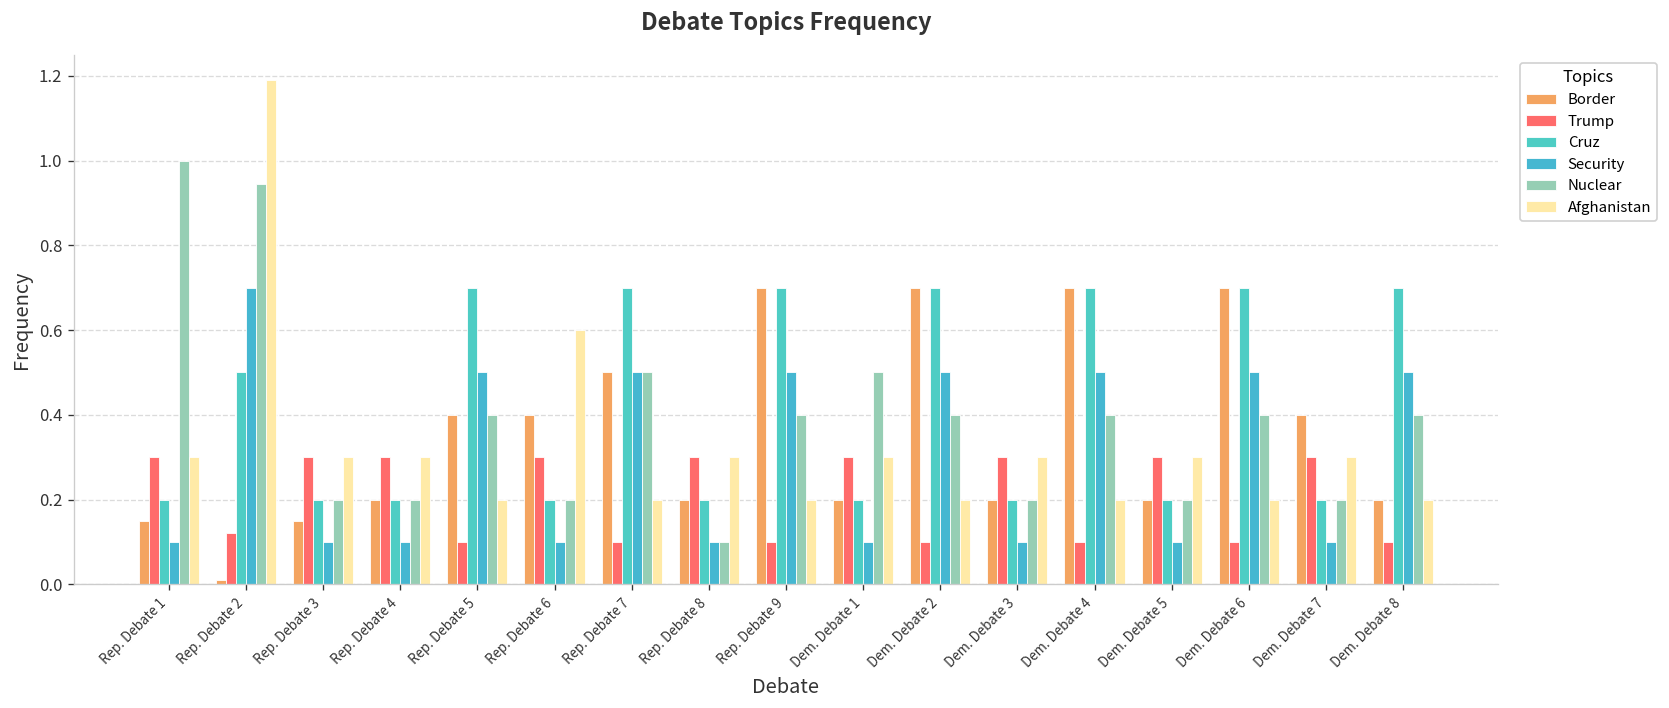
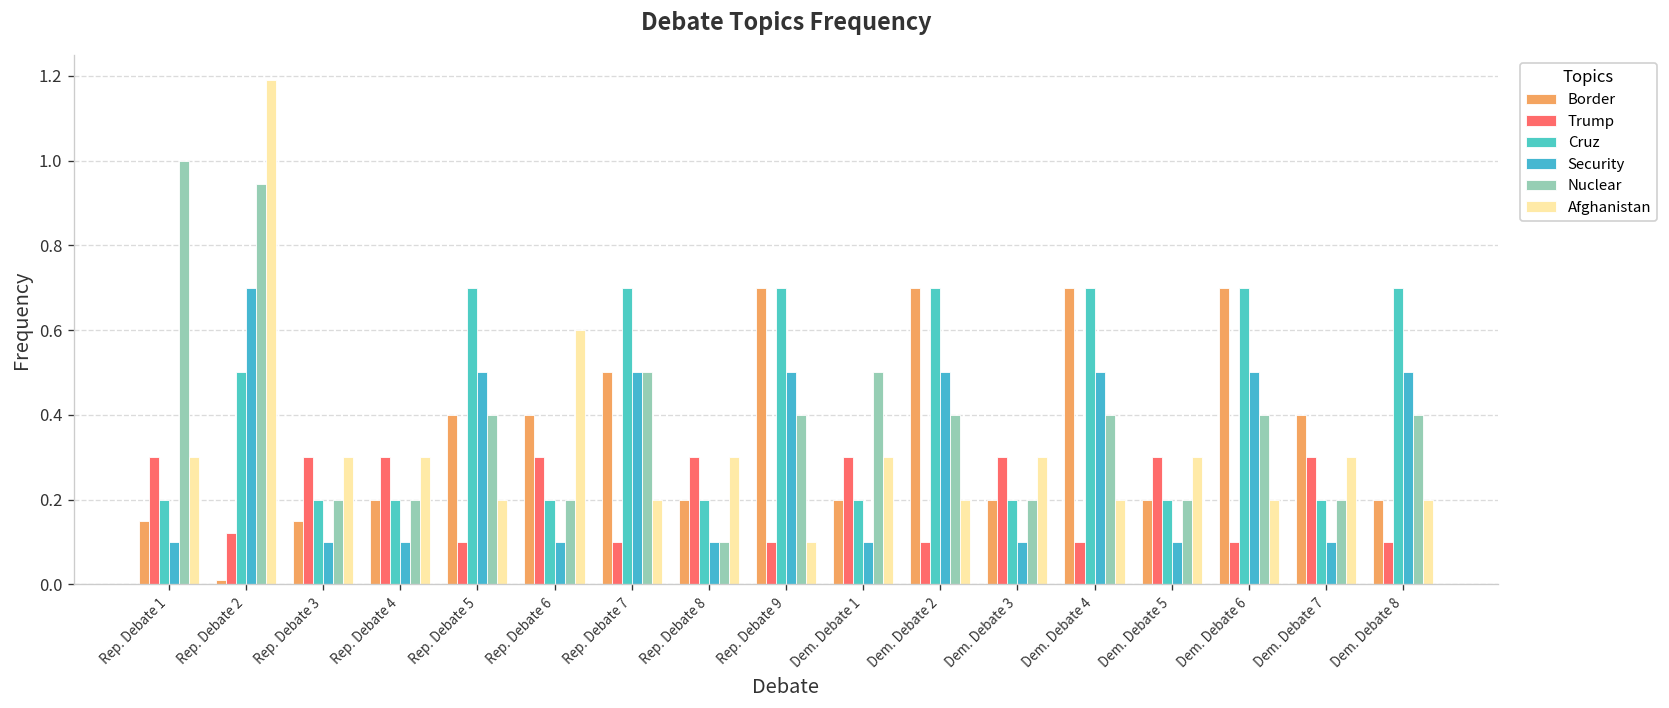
Afghanistan, Rep. Debate 9: 0.2 -> 0.1
